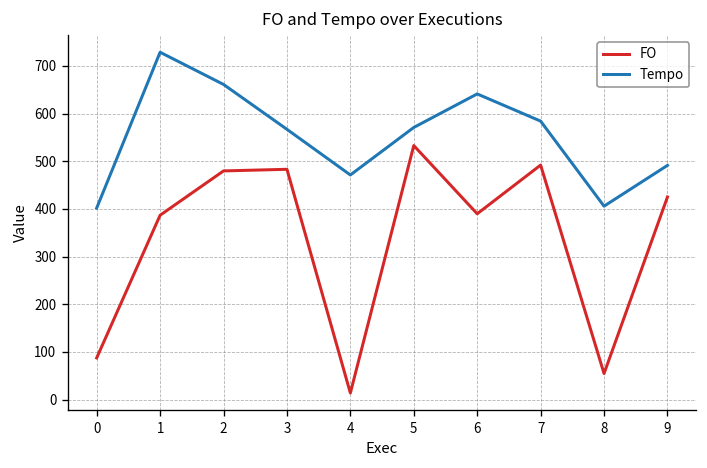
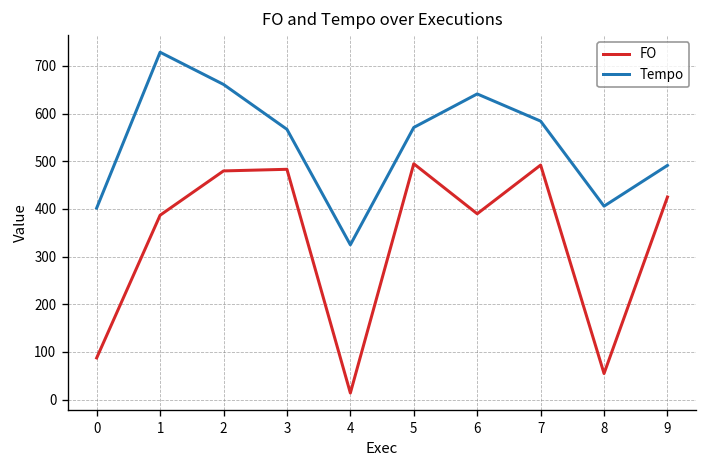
Tempo, 4: 470 -> 320
FO, 5: 530 -> 490
